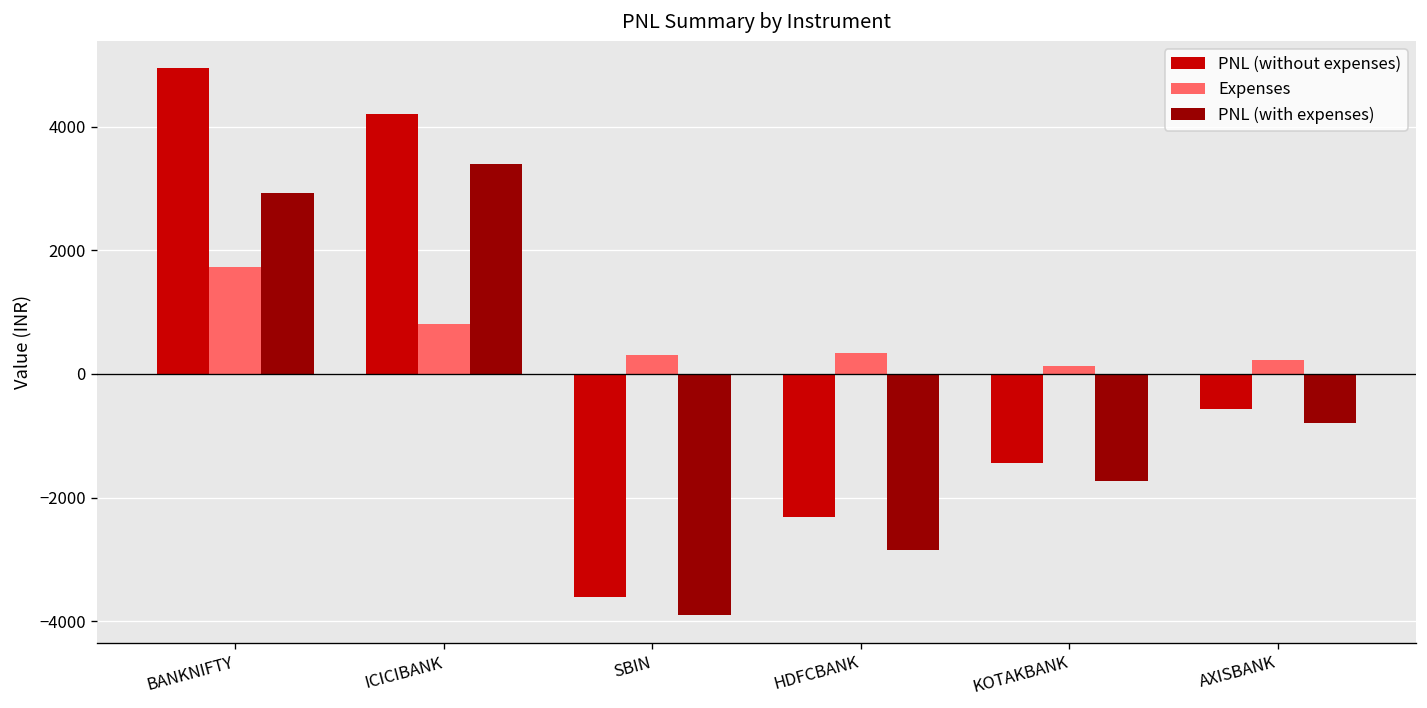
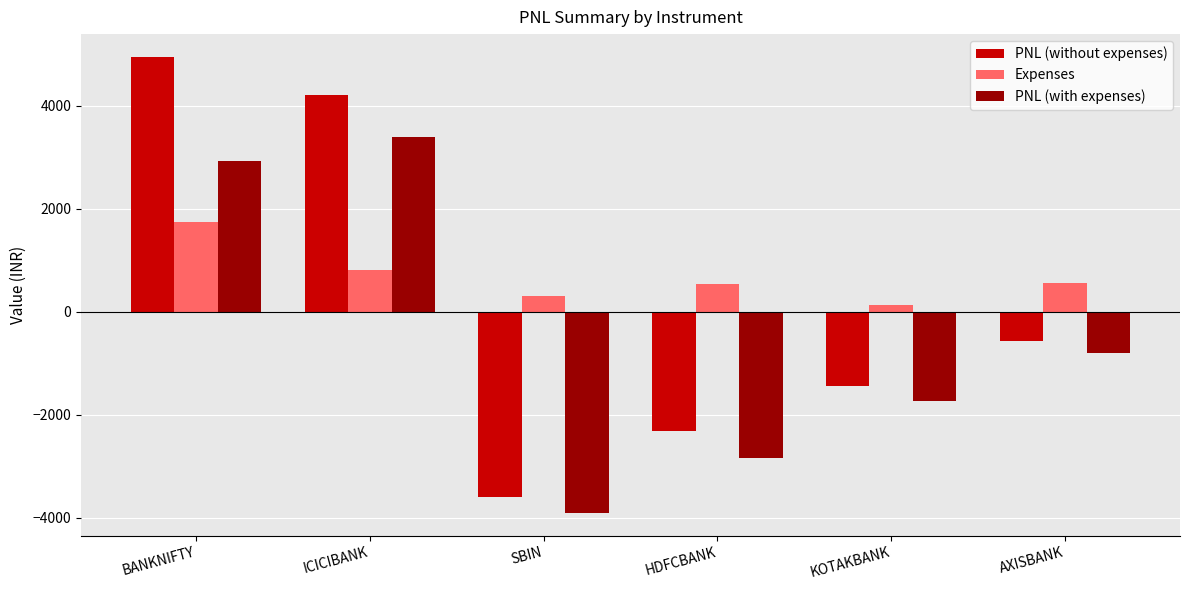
Expenses, HDFCBANK: 300 -> 500
Expenses, AXISBANK: 200 -> 600
